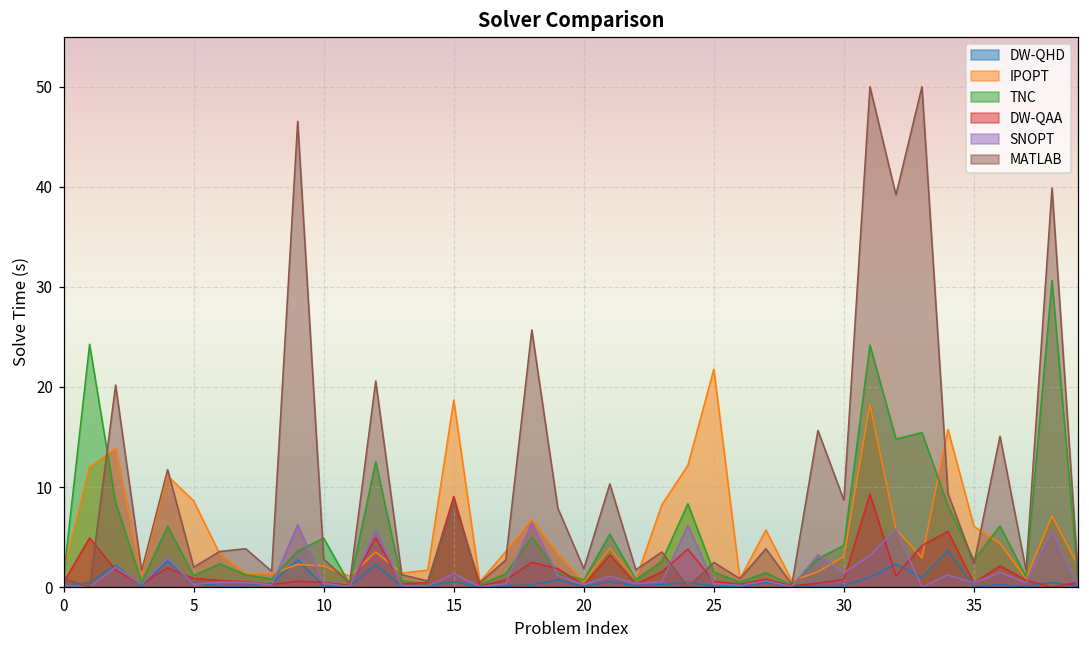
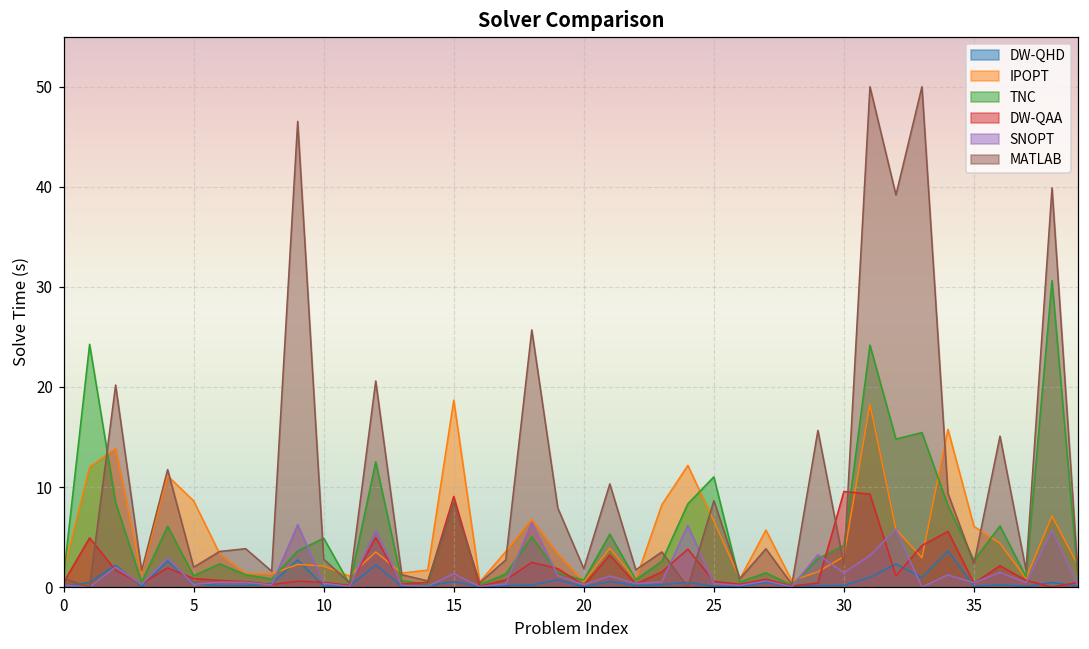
IPOPT, 25: 22 -> 7
TNC, 25: 1 -> 11
MATLAB, 25: 2 -> 9
DW-QAA, 30: 1 -> 10
MATLAB, 30: 9 -> 2
